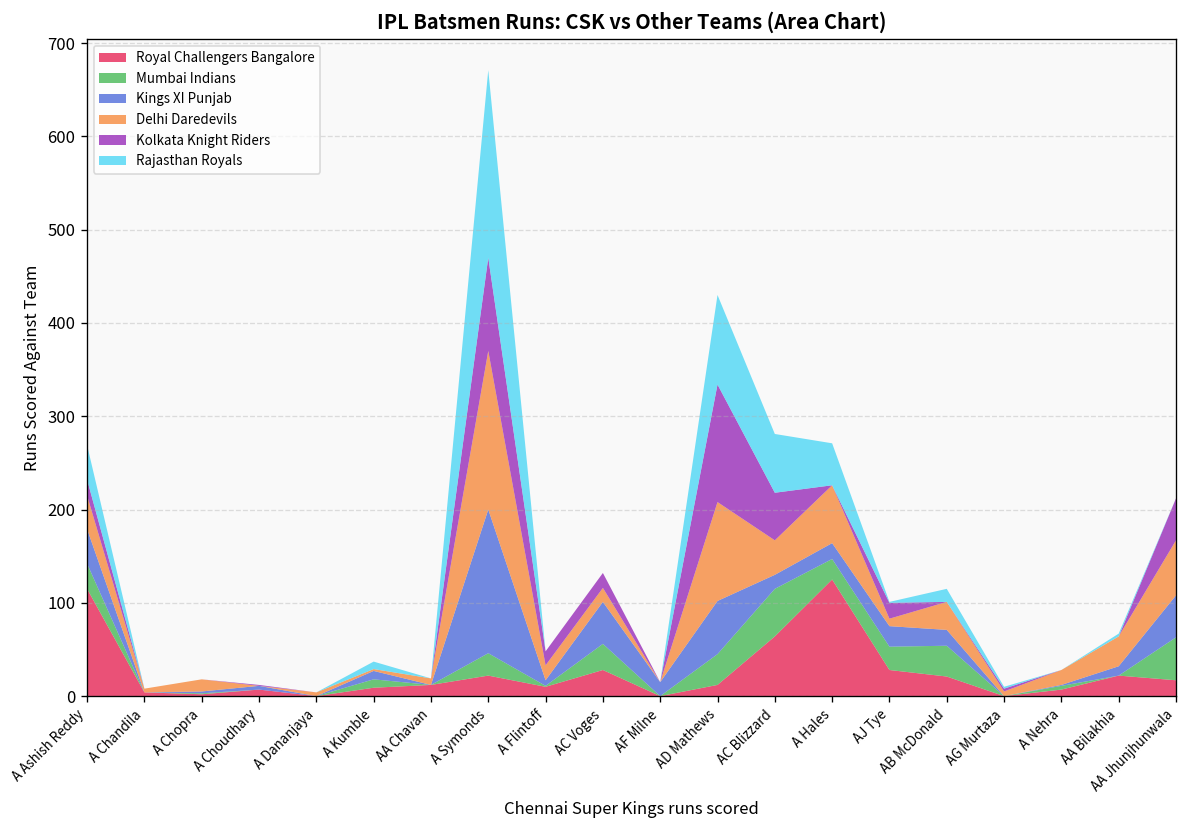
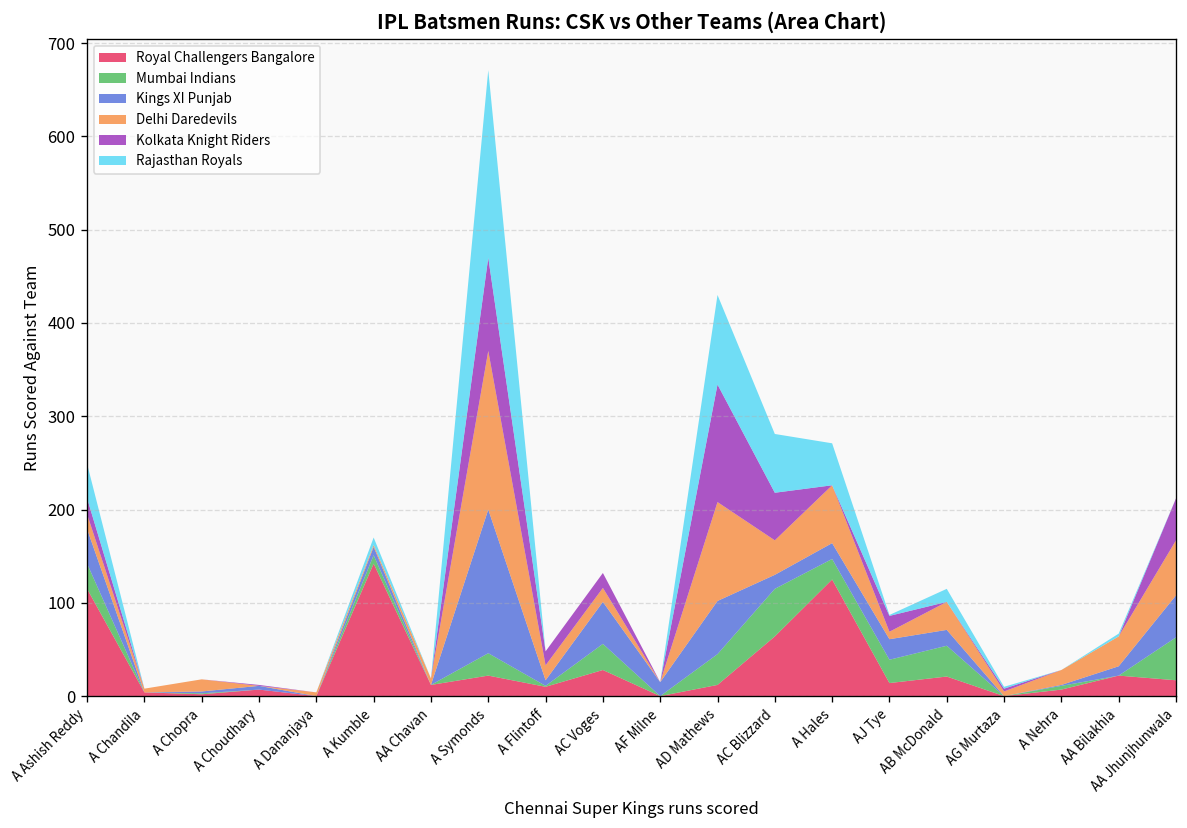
Delhi Daredevils, A Ashish Reddy: 40 -> 20
Royal Challengers Bangalore, A Kumble: 10 -> 140
Royal Challengers Bangalore, AJ Tye: 30 -> 10
